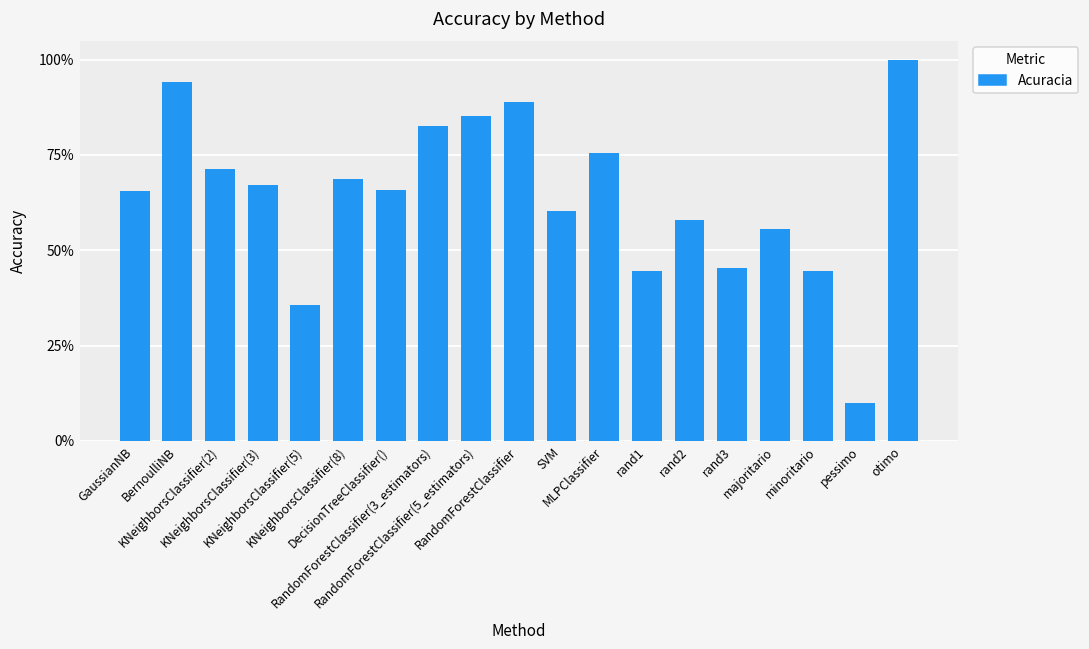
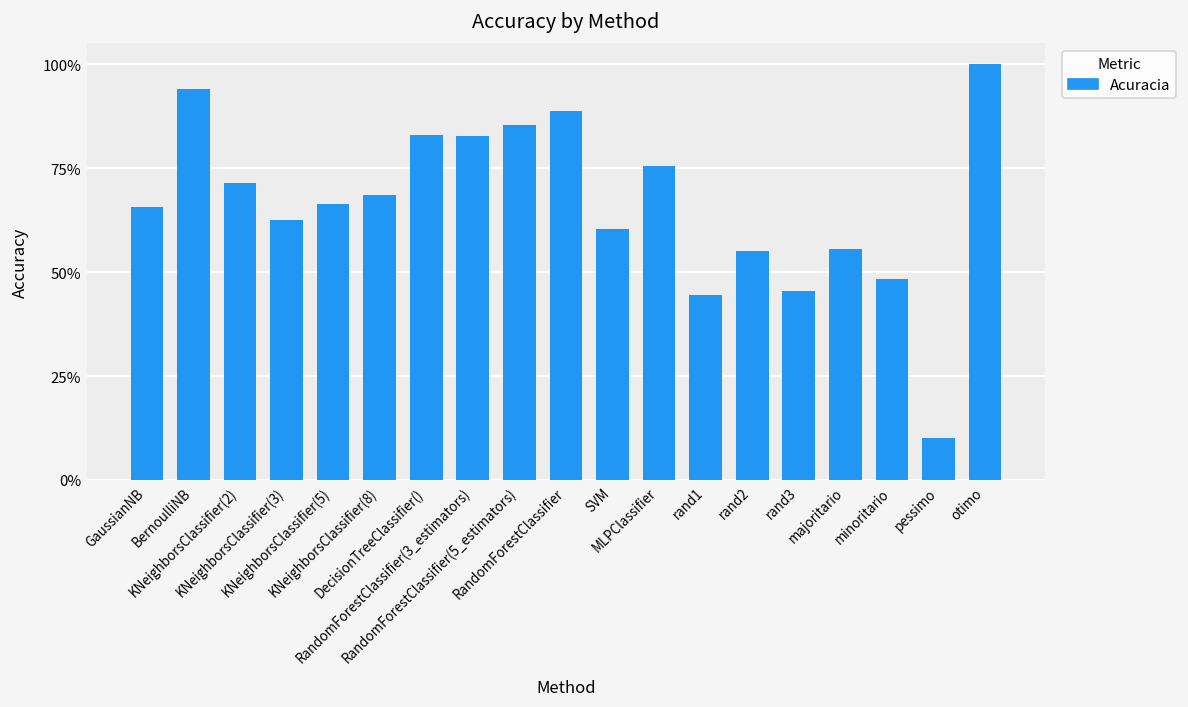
KNeighborsClassifier(3): 67% -> 63%
KNeighborsClassifier(5): 36% -> 66%
DecisionTreeClassifier(): 66% -> 83%
rand2: 58% -> 55%
minoritario: 44% -> 48%
